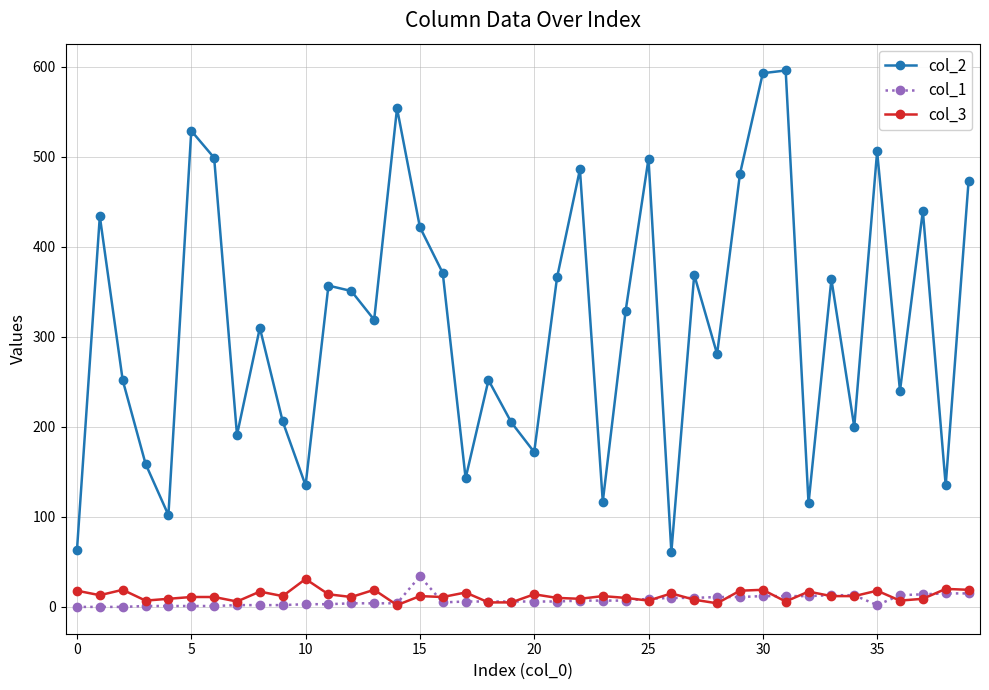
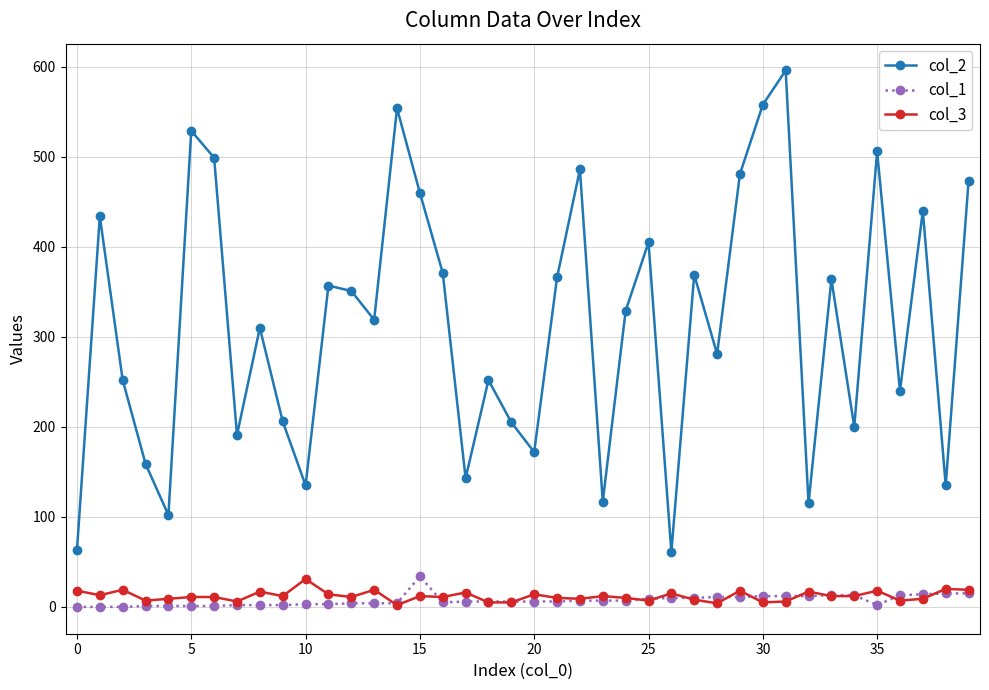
col_2, 15: 420 -> 460
col_2, 25: 500 -> 410
col_2, 30: 590 -> 560
col_3, 30: 20 -> 10
